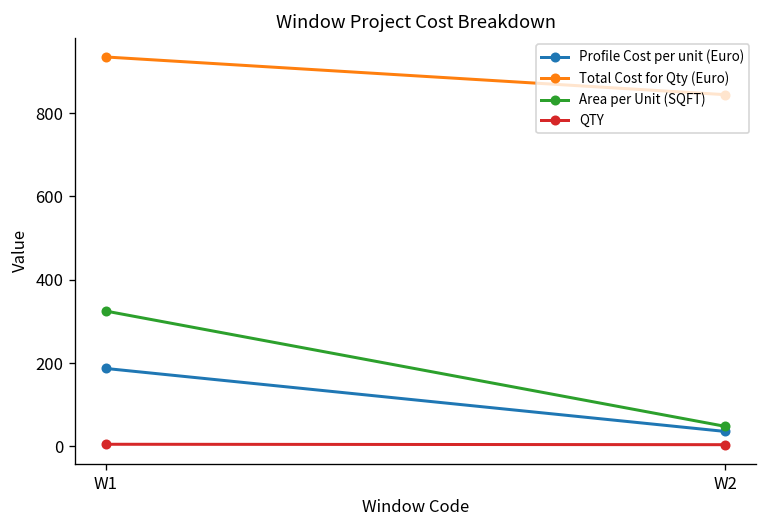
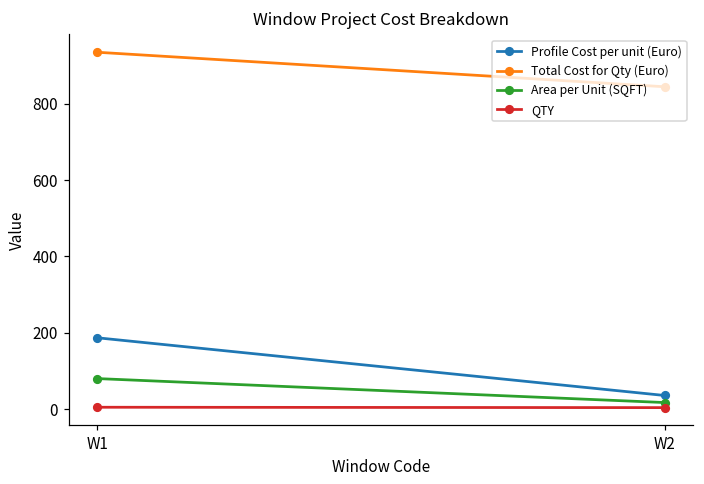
Area per Unit (SQFT), W1: 320 -> 80
Area per Unit (SQFT), W2: 50 -> 20
